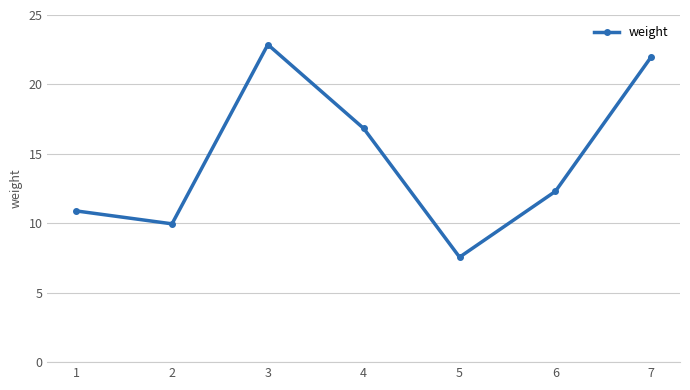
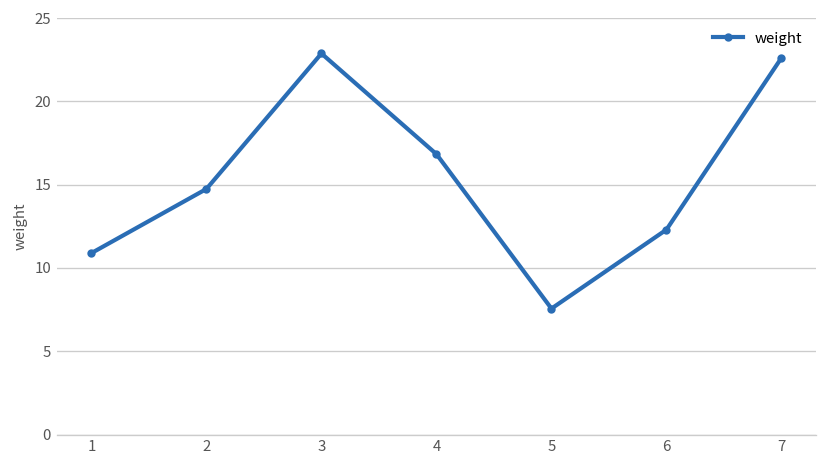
2: 10.0 -> 14.7
7: 22.0 -> 22.6
